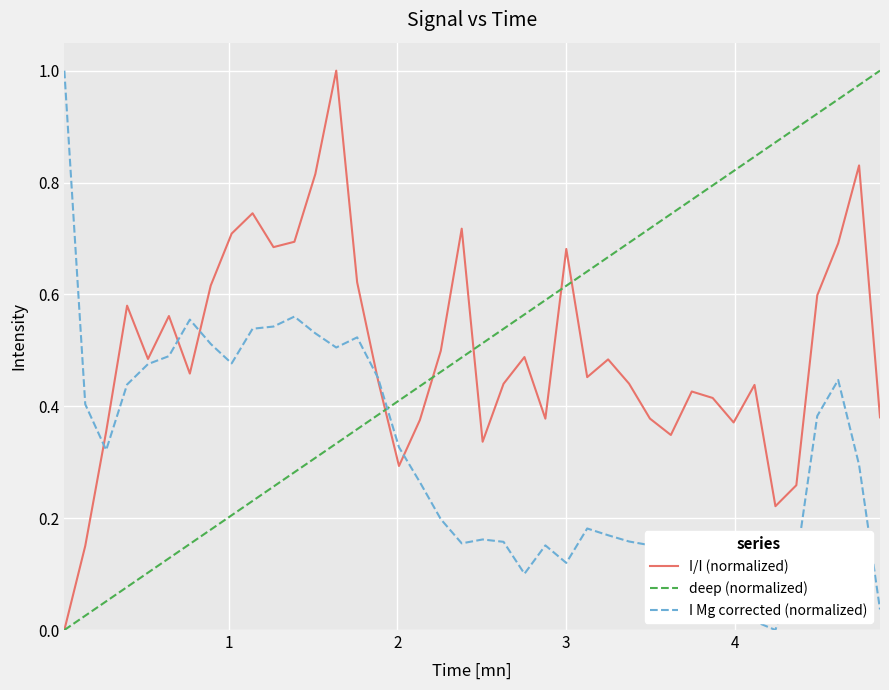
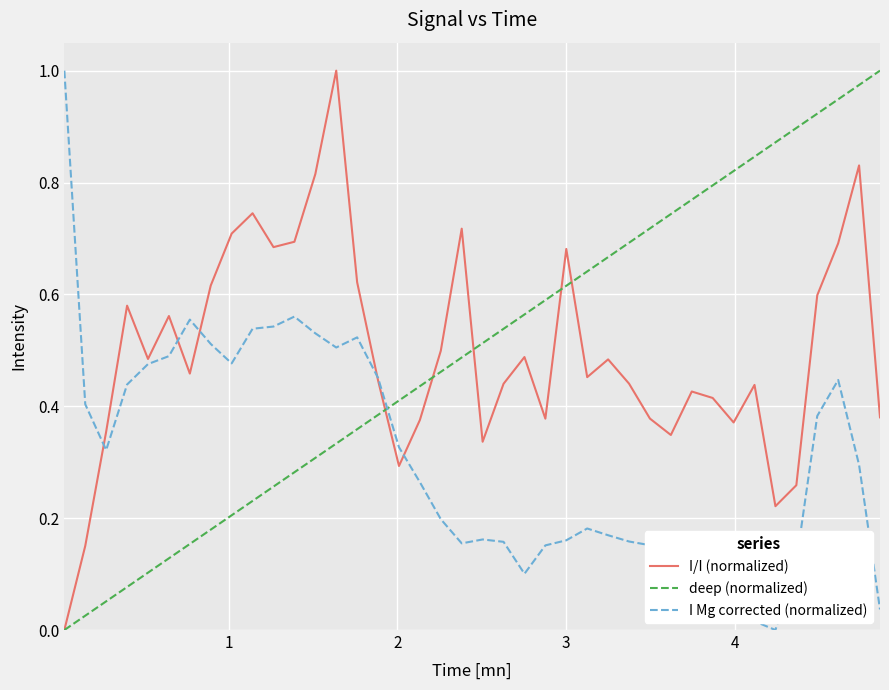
I Mg corrected (normalized), 3: 0.12 -> 0.16
